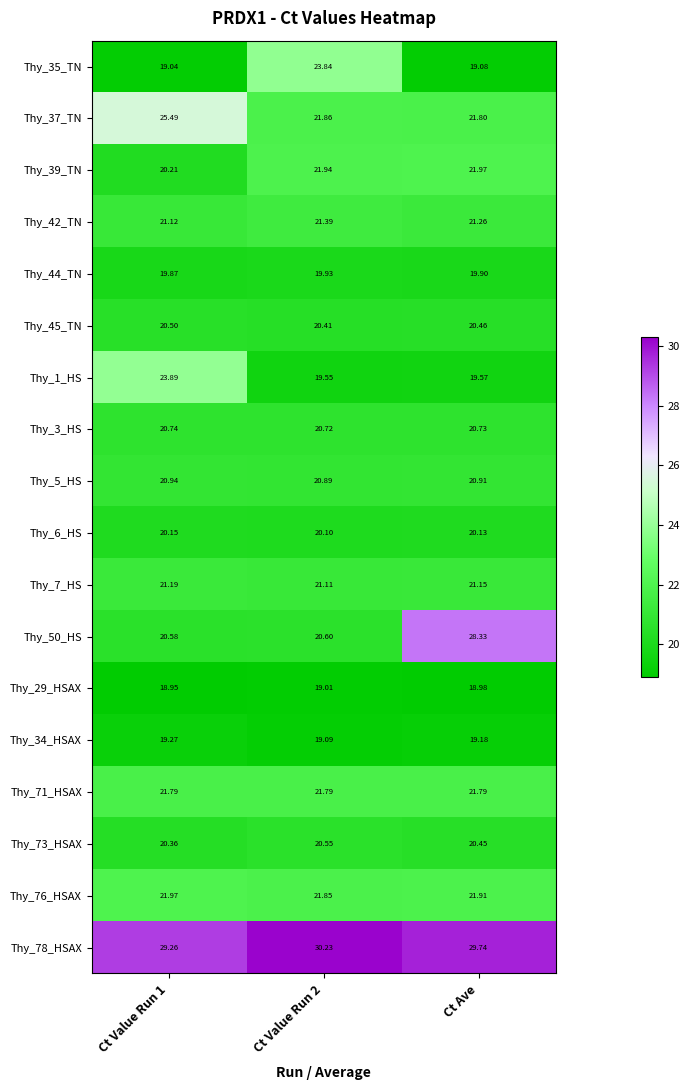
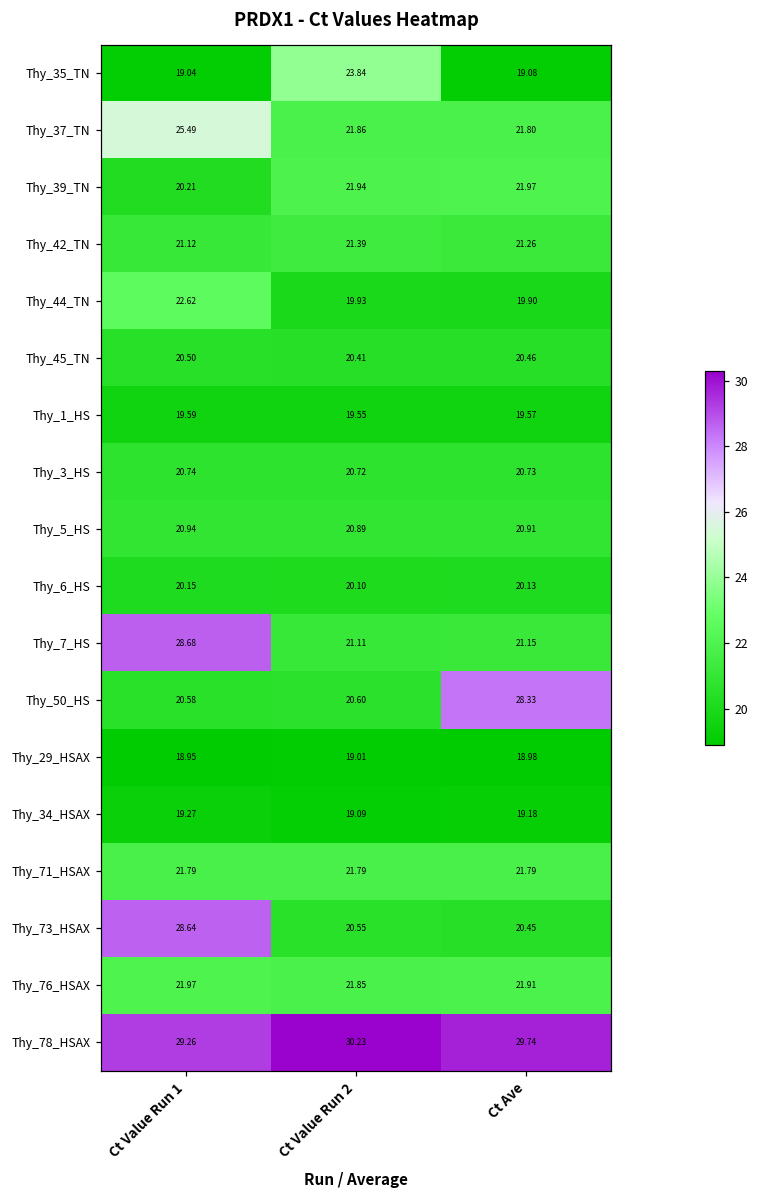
Thy_44_TN, Ct Value Run 1: 19.87 -> 22.62
Thy_1_HS, Ct Value Run 1: 23.89 -> 19.59
Thy_7_HS, Ct Value Run 1: 21.19 -> 28.68
Thy_73_HSAX, Ct Value Run 1: 20.36 -> 28.64
